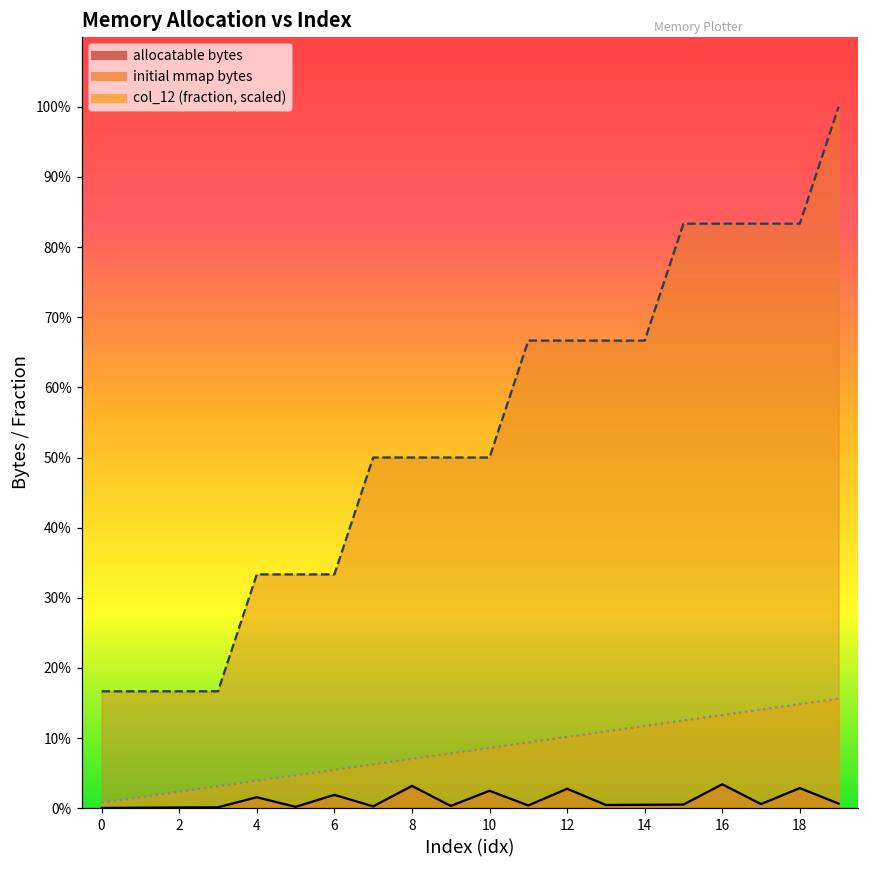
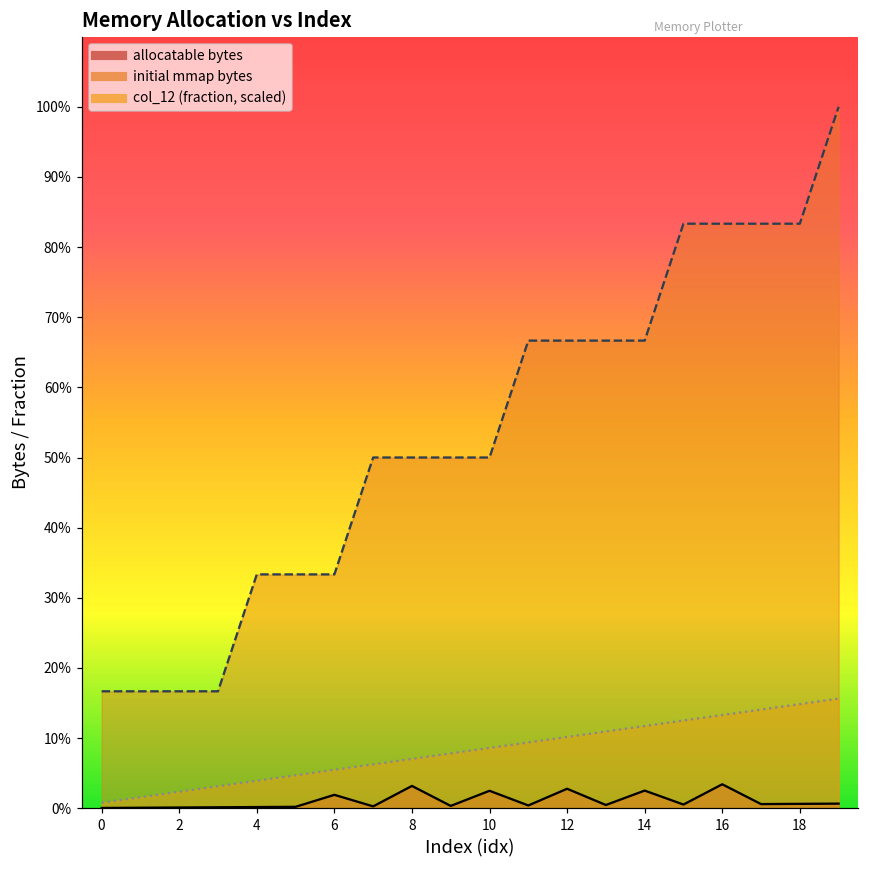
allocatable bytes, 4: 2% -> 0%
allocatable bytes, 14: 0% -> 3%
allocatable bytes, 18: 3% -> 1%
